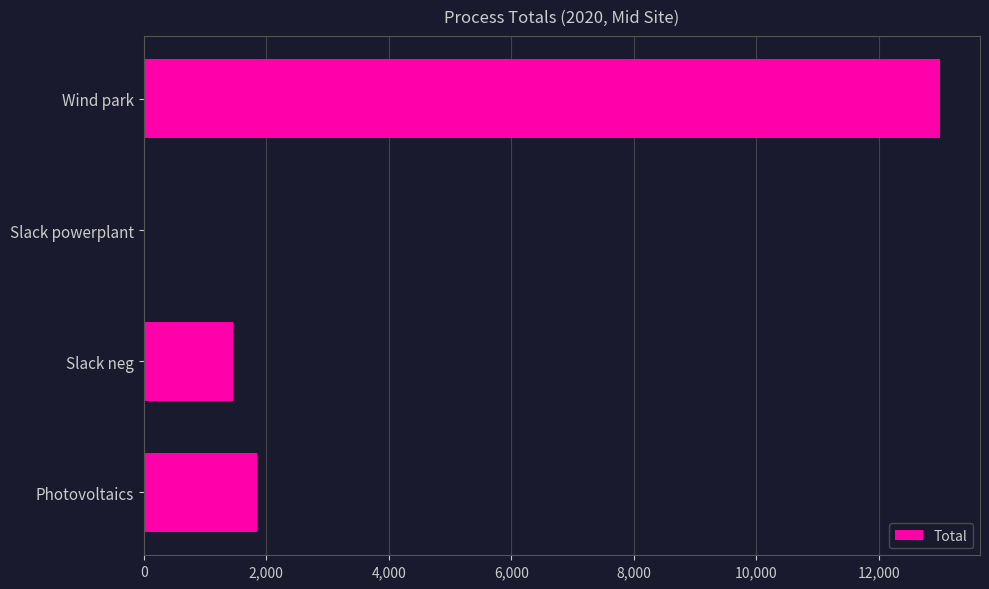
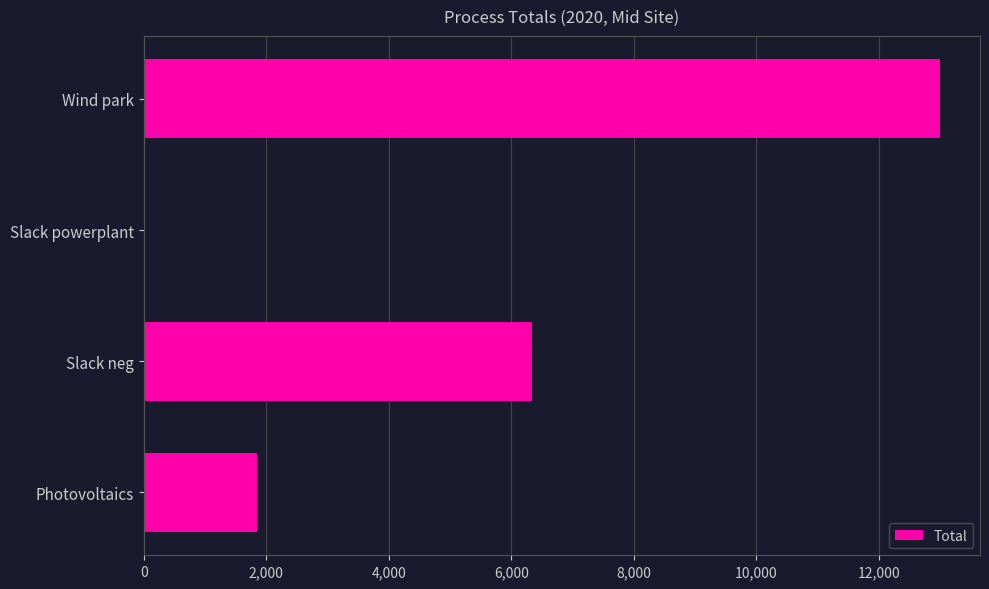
Slack neg: 1,500 -> 6,300
